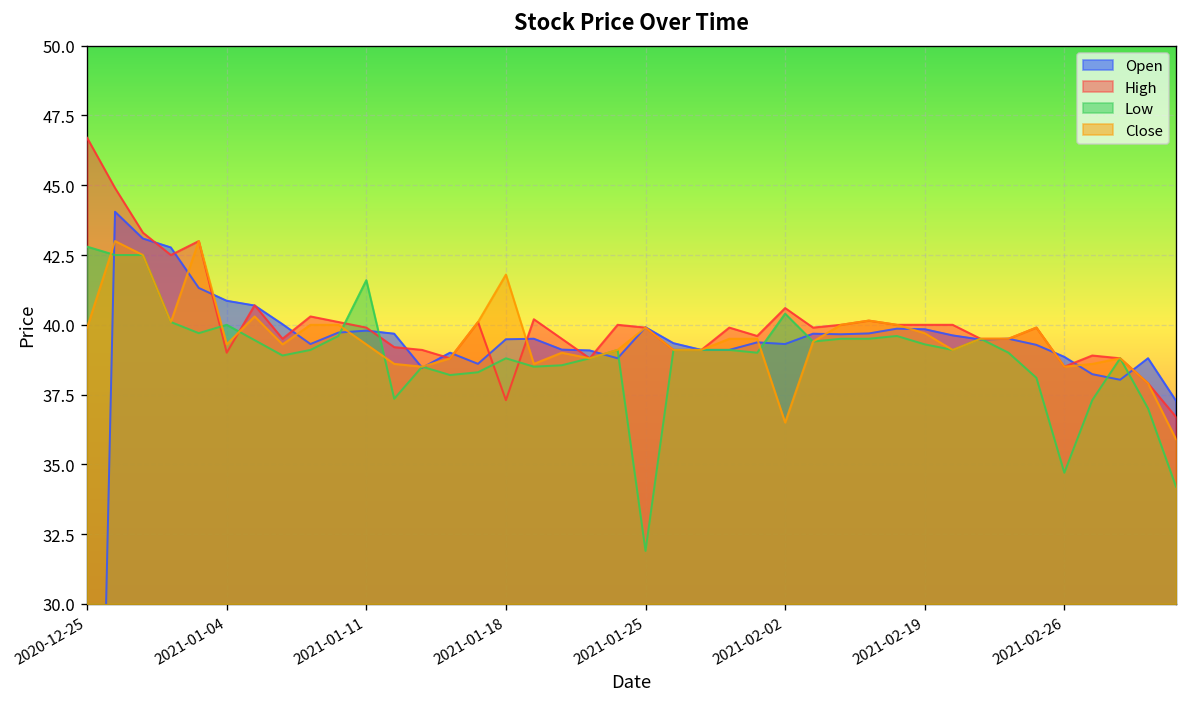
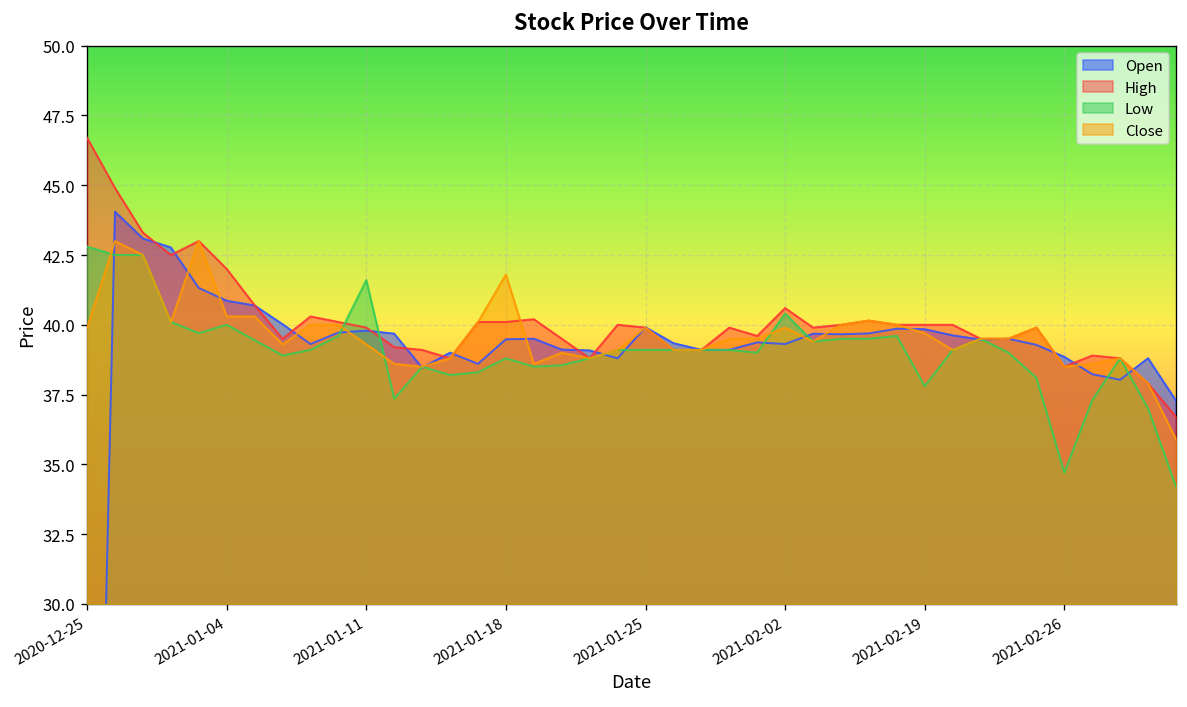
High, 2021-01-04: 39 -> 42
Close, 2021-01-04: 39.3 -> 40.3
High, 2021-01-18: 37.3 -> 40.1
Low, 2021-01-25: 31.9 -> 39.1
Close, 2021-02-02: 36.5 -> 39.9
Low, 2021-02-19: 39.3 -> 37.8
